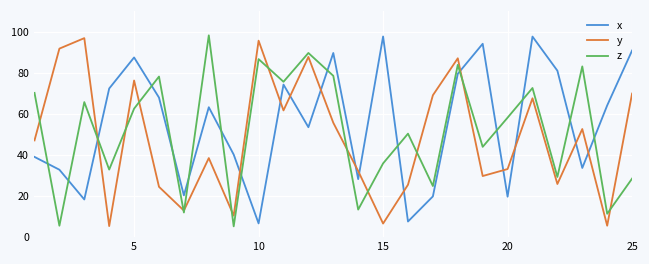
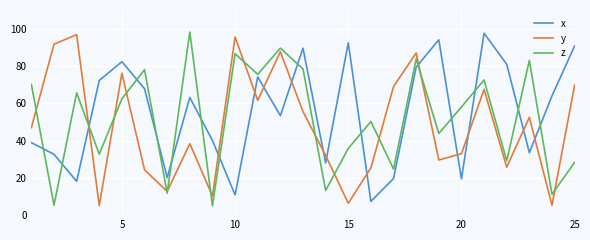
x, 5: 87 -> 82
x, 10: 6 -> 11
x, 15: 98 -> 92
